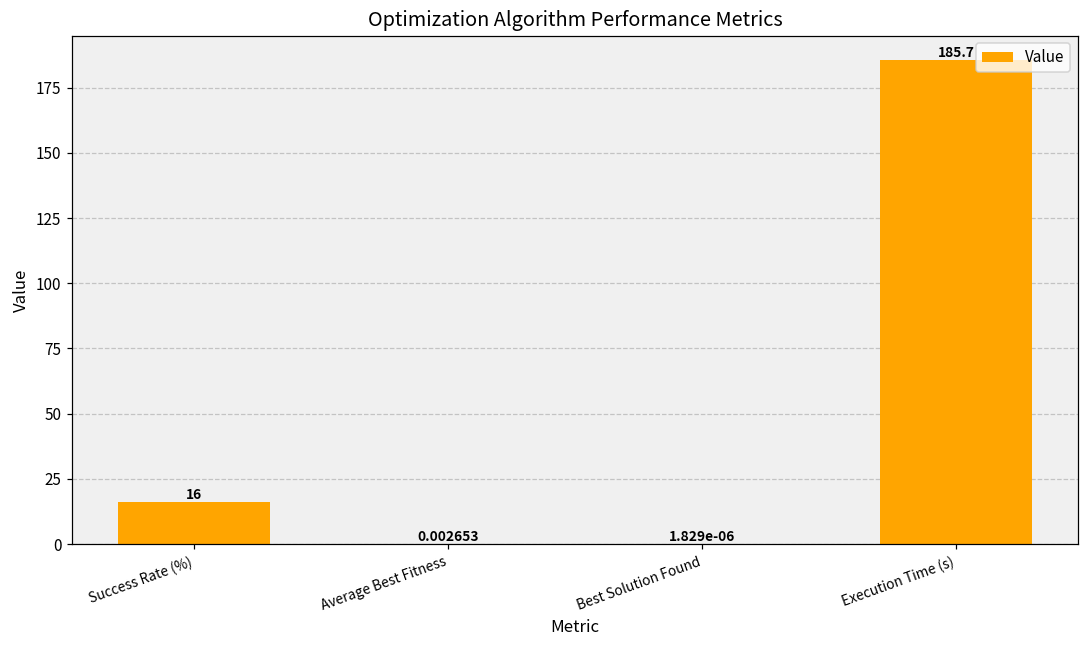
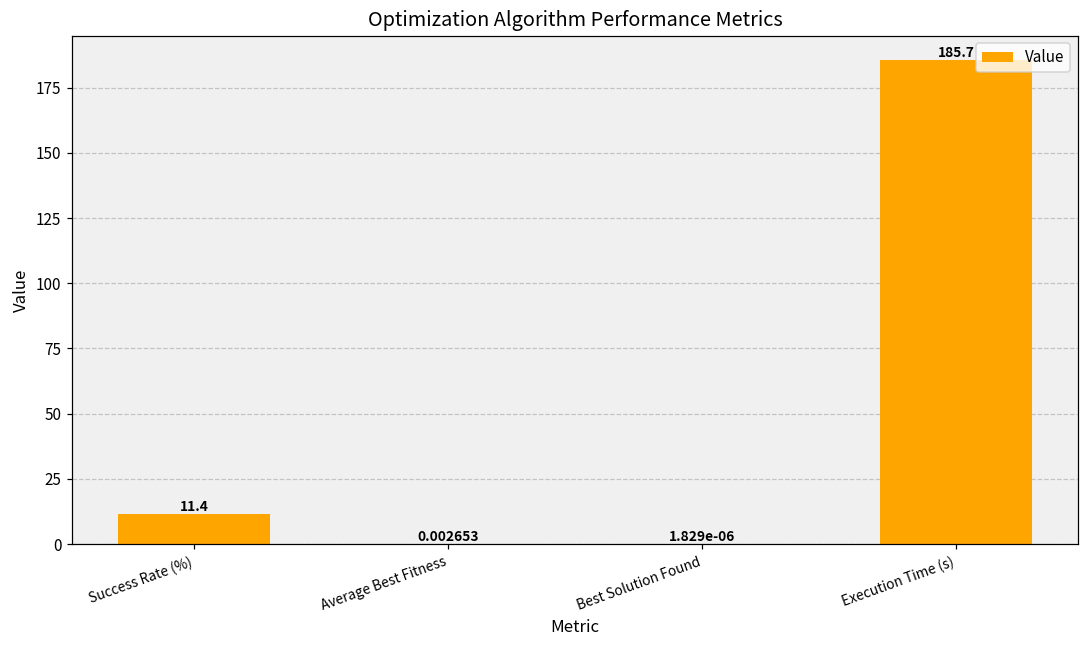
Success Rate (%): 16 -> 11.4
